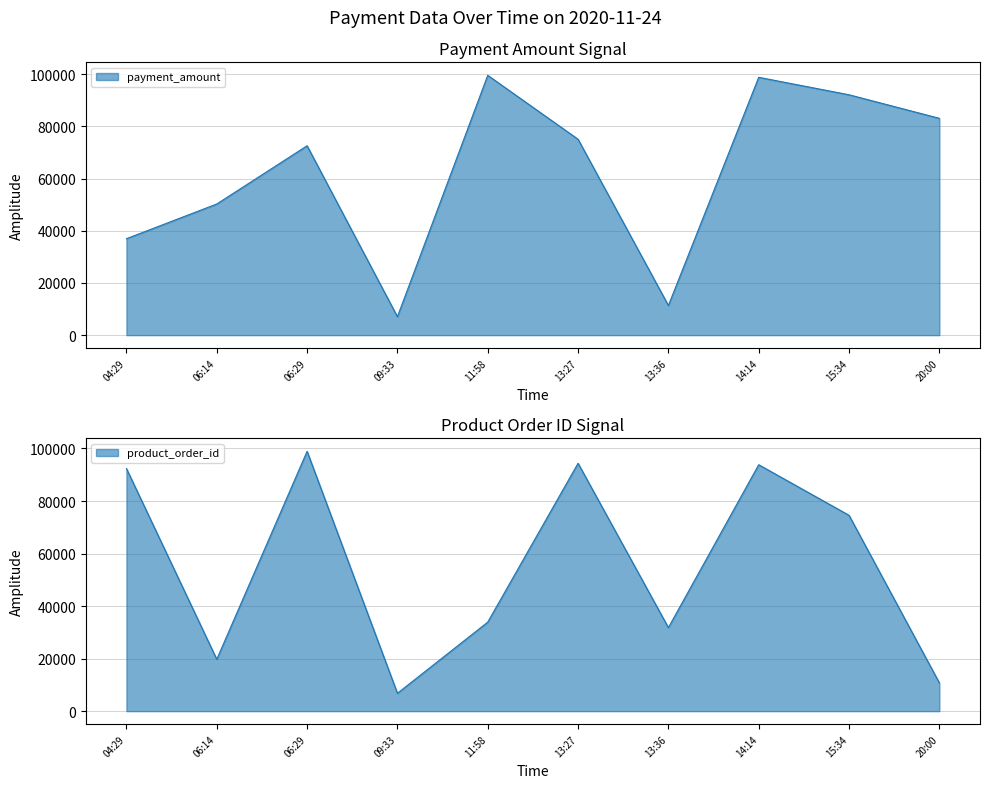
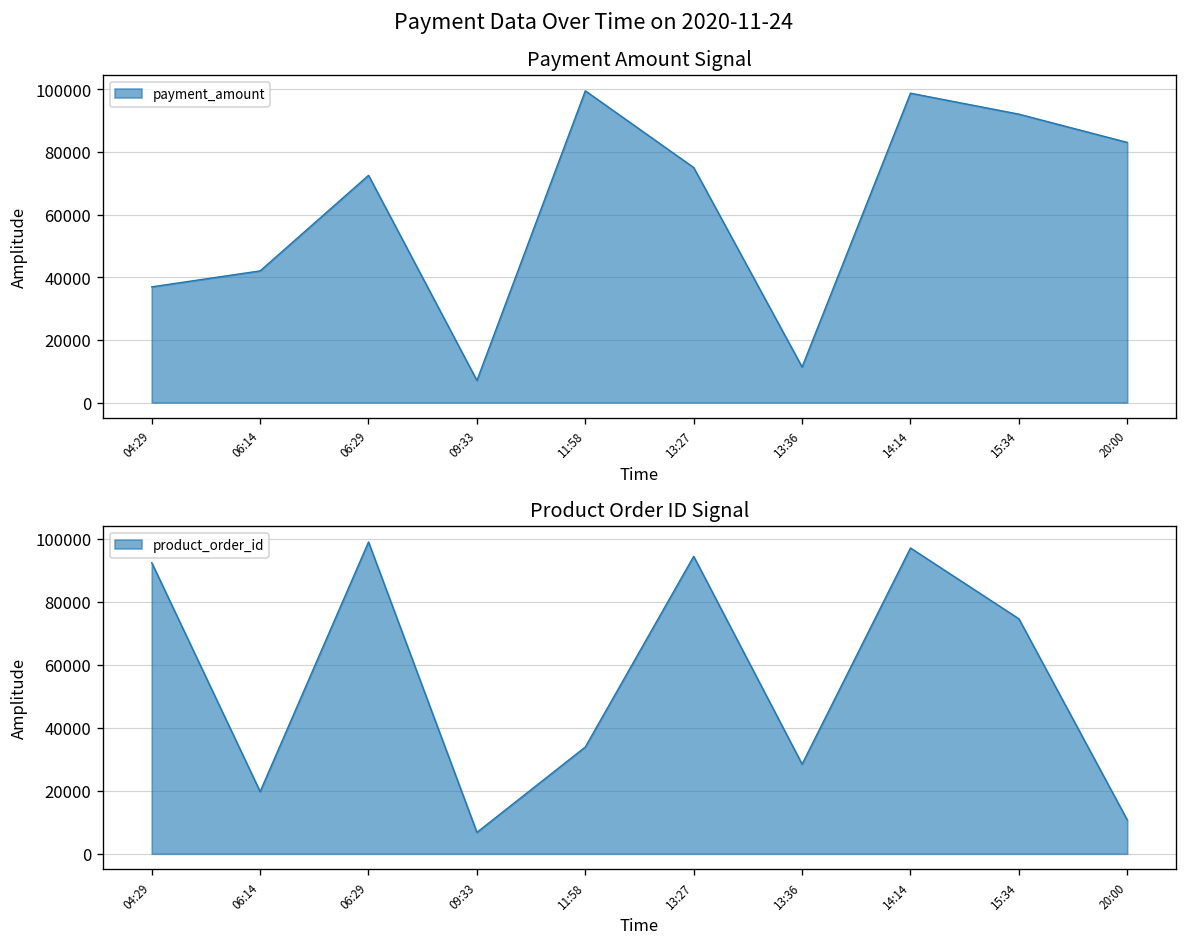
Payment Amount Signal, 06:14: 50000 -> 42000
Product Order ID Signal, 13:36: 32000 -> 28000
Product Order ID Signal, 14:14: 94000 -> 97000
